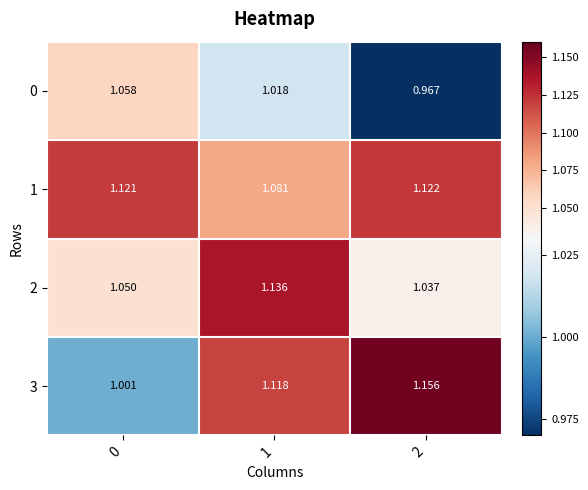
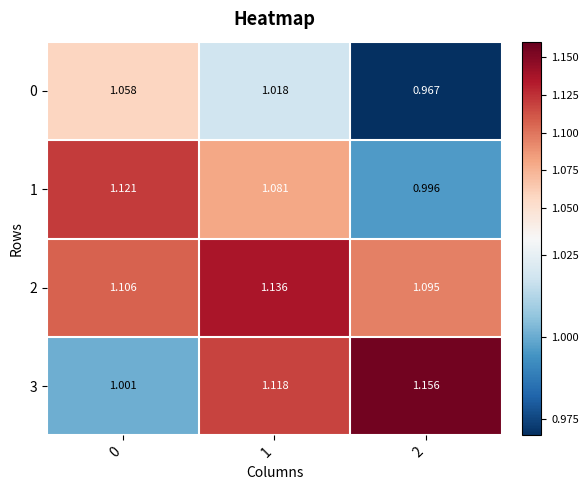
1, 2: 1.122 -> 0.996
2, 0: 1.050 -> 1.106
2, 2: 1.037 -> 1.095
